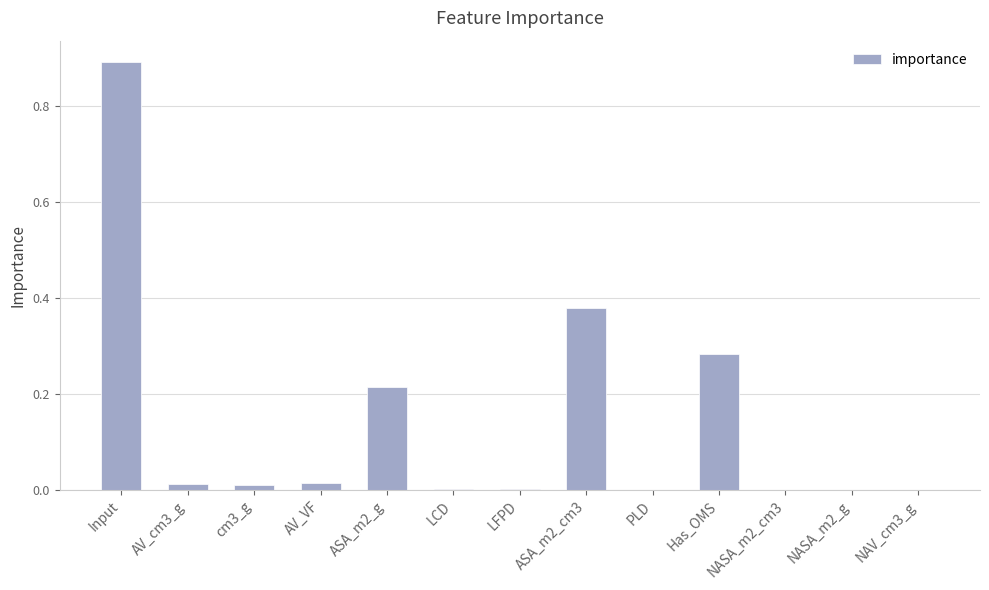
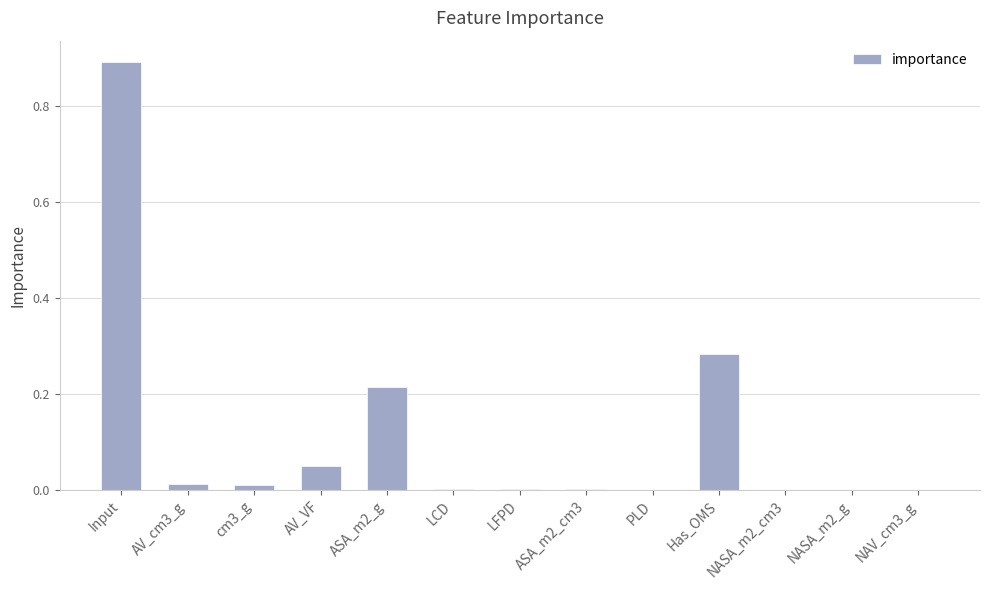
AV_VF: 0.01 -> 0.05
ASA_m2_cm3: 0.38 -> 0.00
